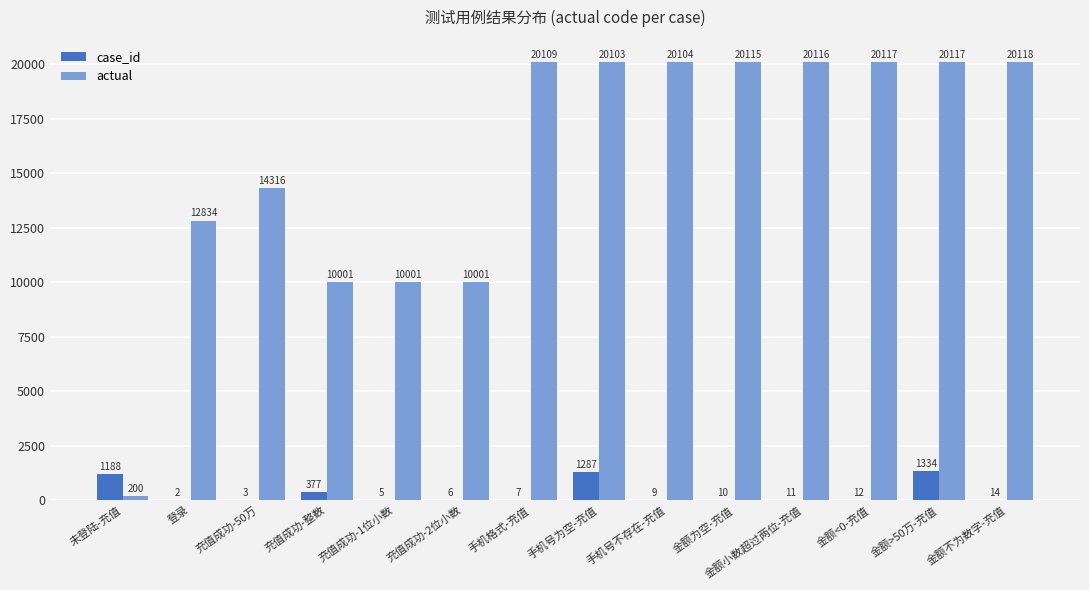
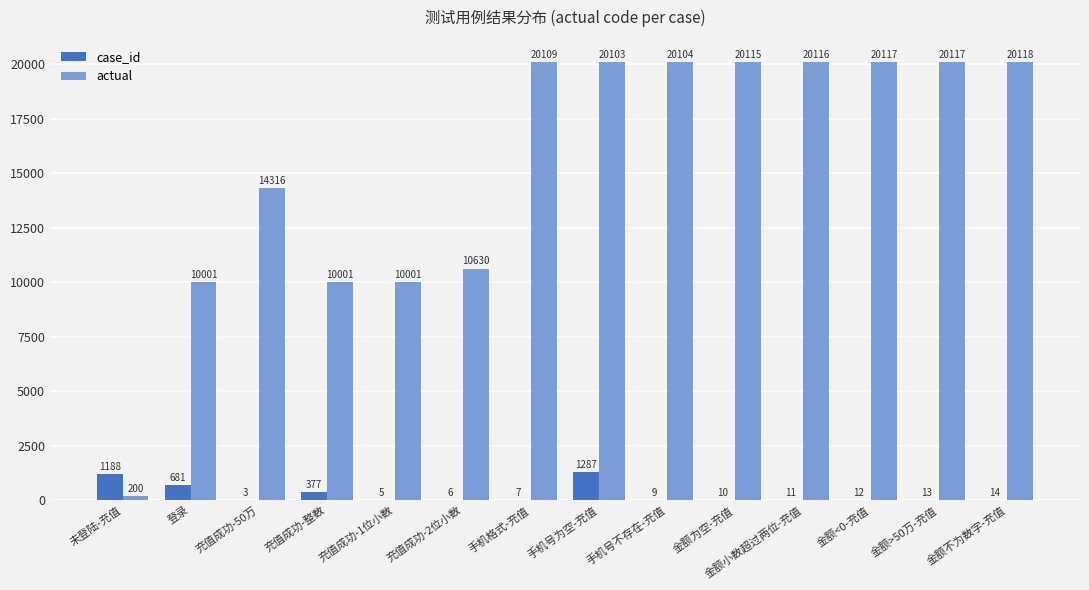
case_id, 登录: 2 -> 681
actual, 登录: 12834 -> 10001
actual, 充值成功-2位小数: 10001 -> 10630
case_id, 金额>50万-充值: 1334 -> 13
